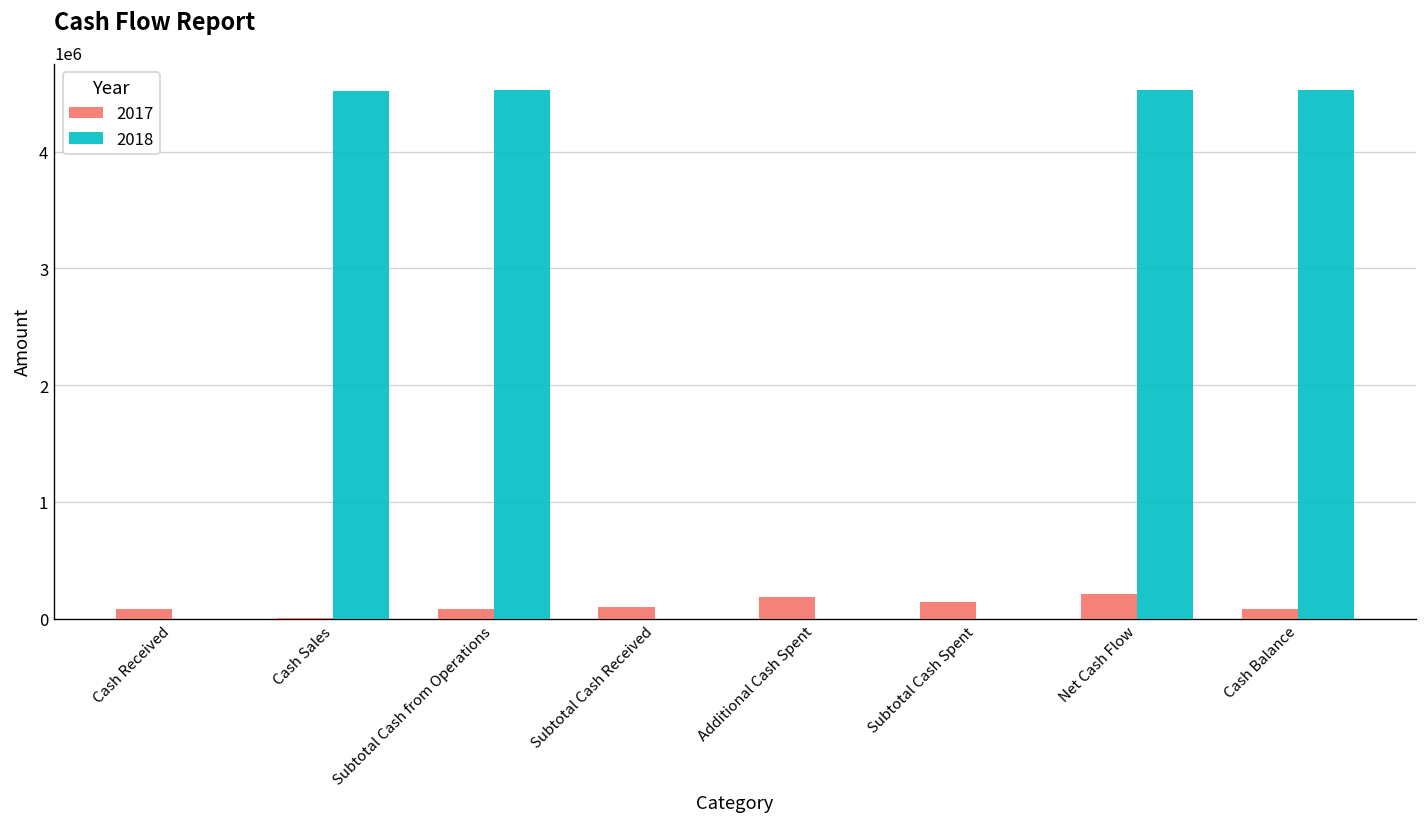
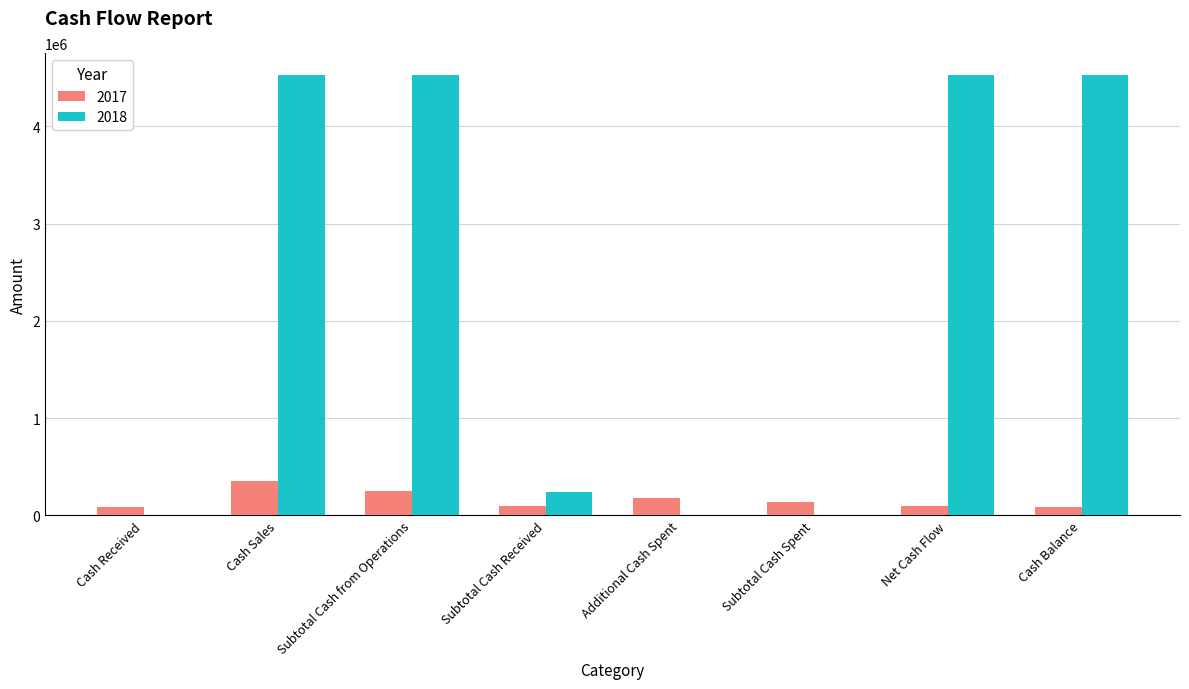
2017, Cash Sales: 0 -> 400000
2017, Subtotal Cash from Operations: 100000 -> 200000
2018, Subtotal Cash Received: 0 -> 200000
2017, Net Cash Flow: 200000 -> 100000
